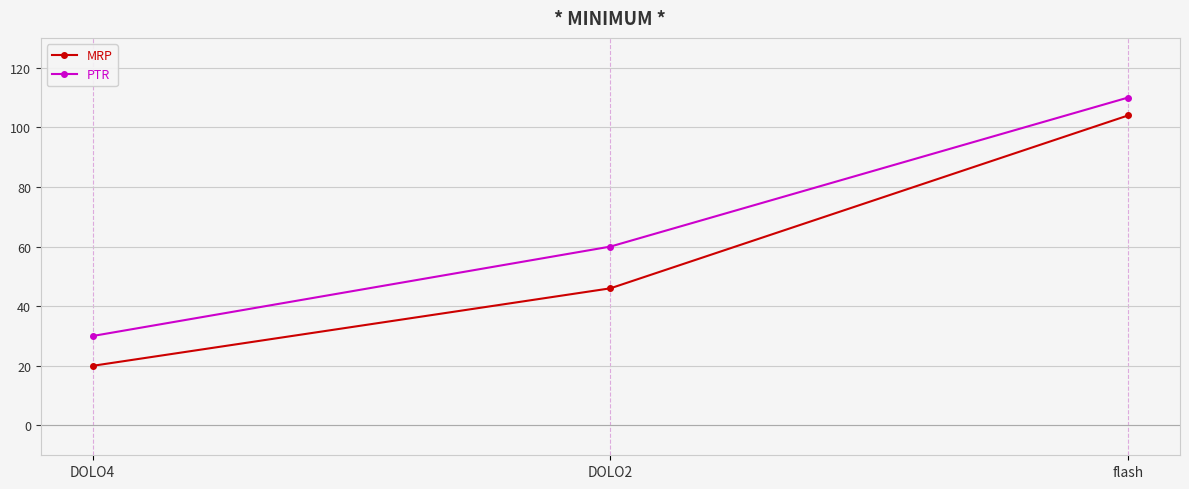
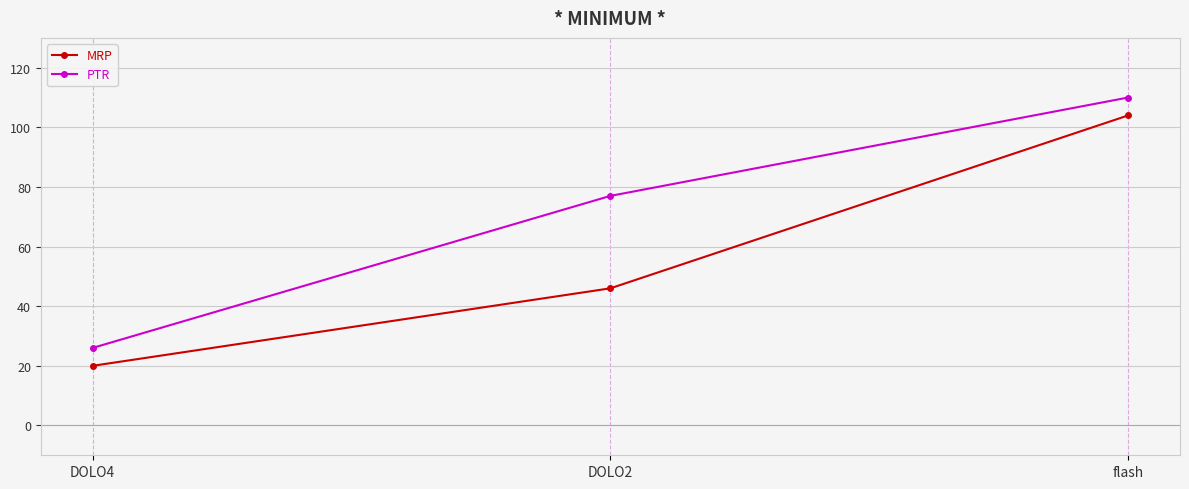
PTR, DOLO4: 30 -> 26
PTR, DOLO2: 60 -> 77
